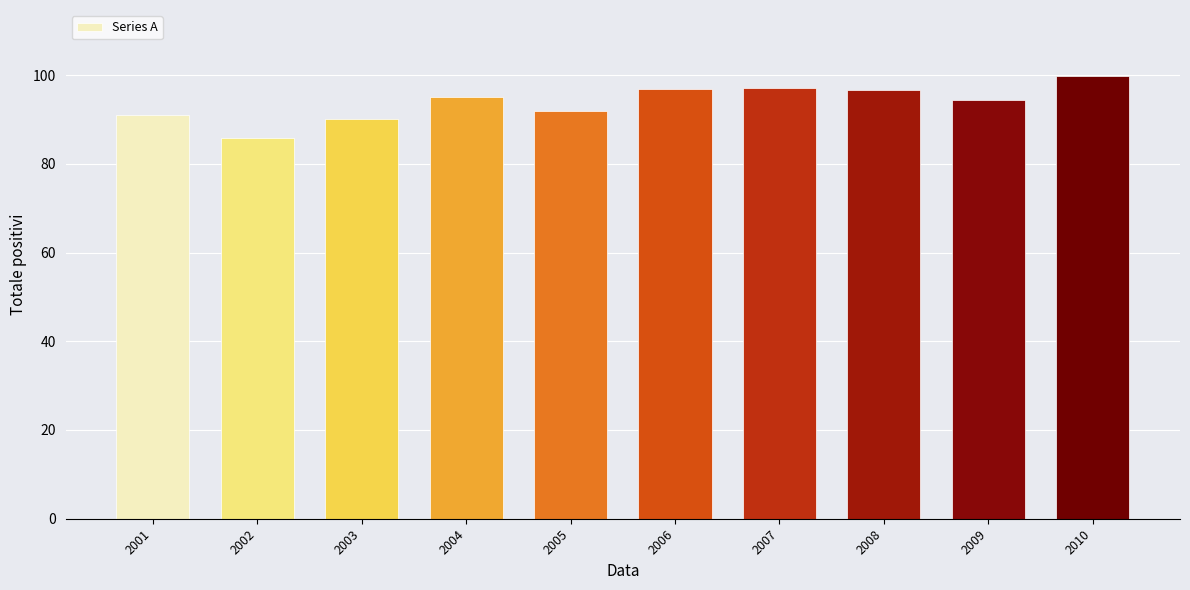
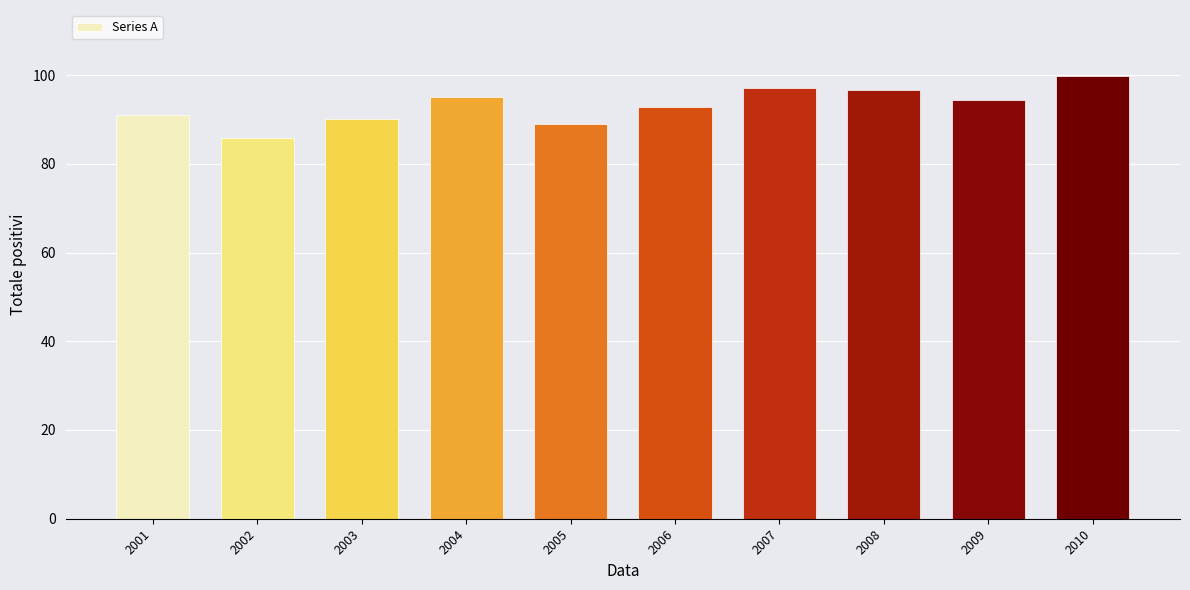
2005: 92 -> 89
2006: 97 -> 93
